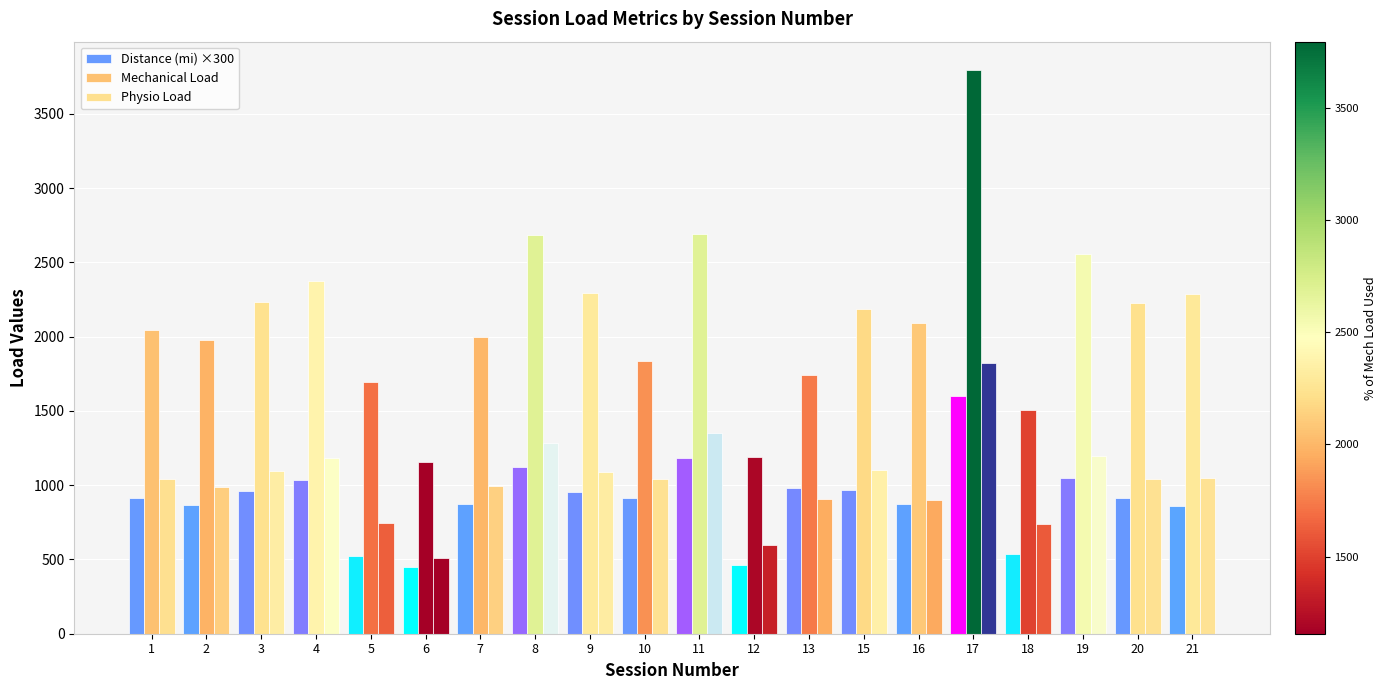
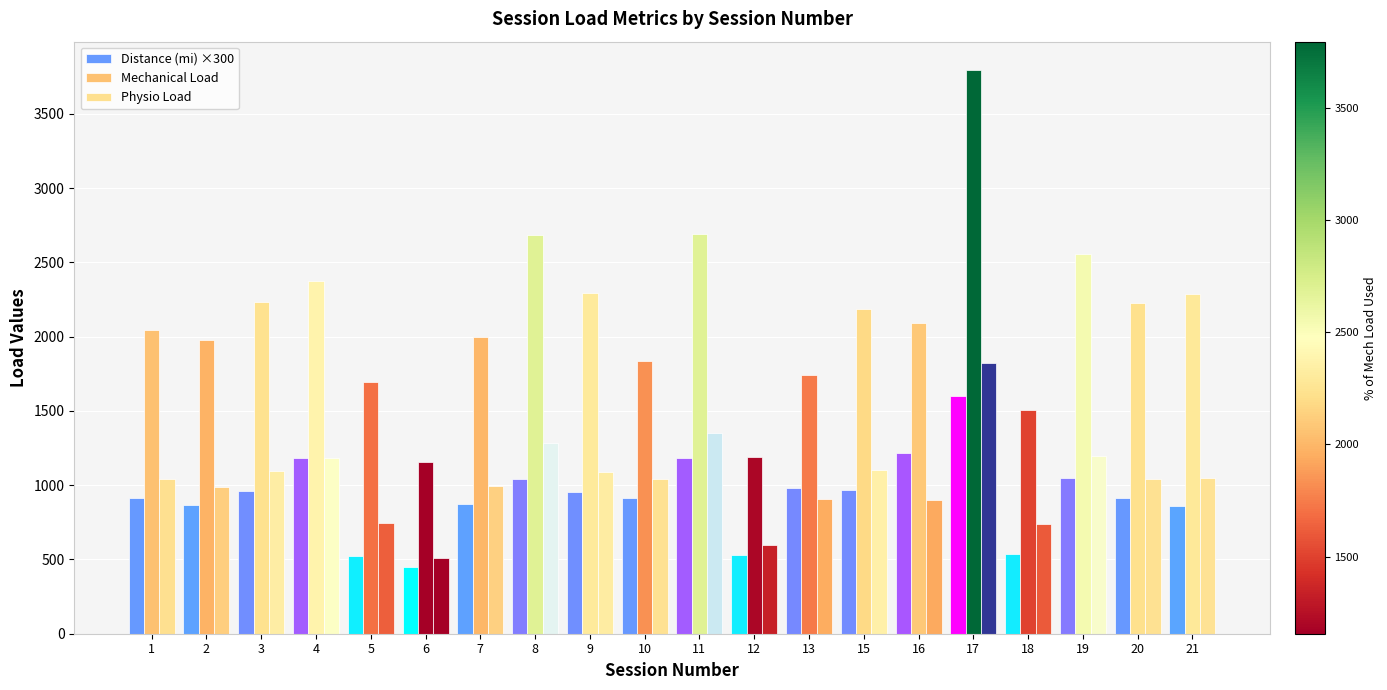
Distance (mi) ×300, 4: 1040 -> 1190
Distance (mi) ×300, 8: 1130 -> 1040
Distance (mi) ×300, 12: 460 -> 530
Distance (mi) ×300, 16: 870 -> 1210
